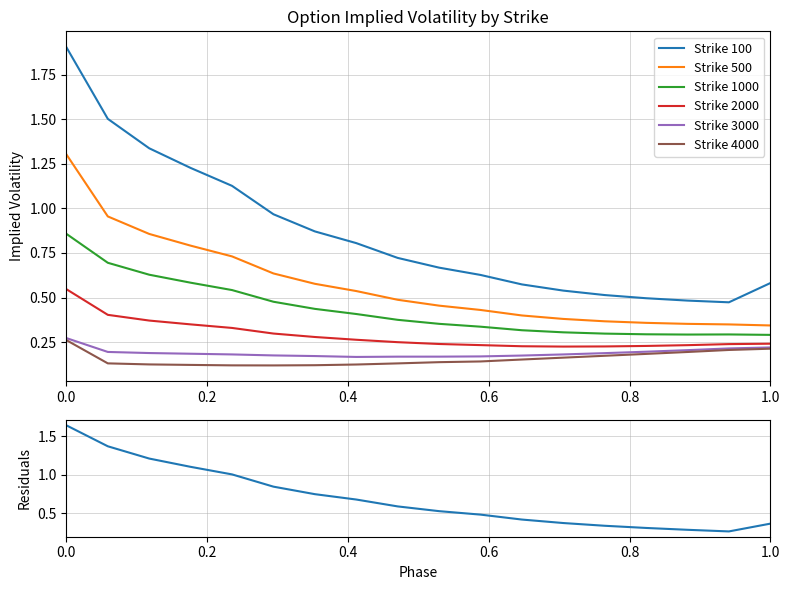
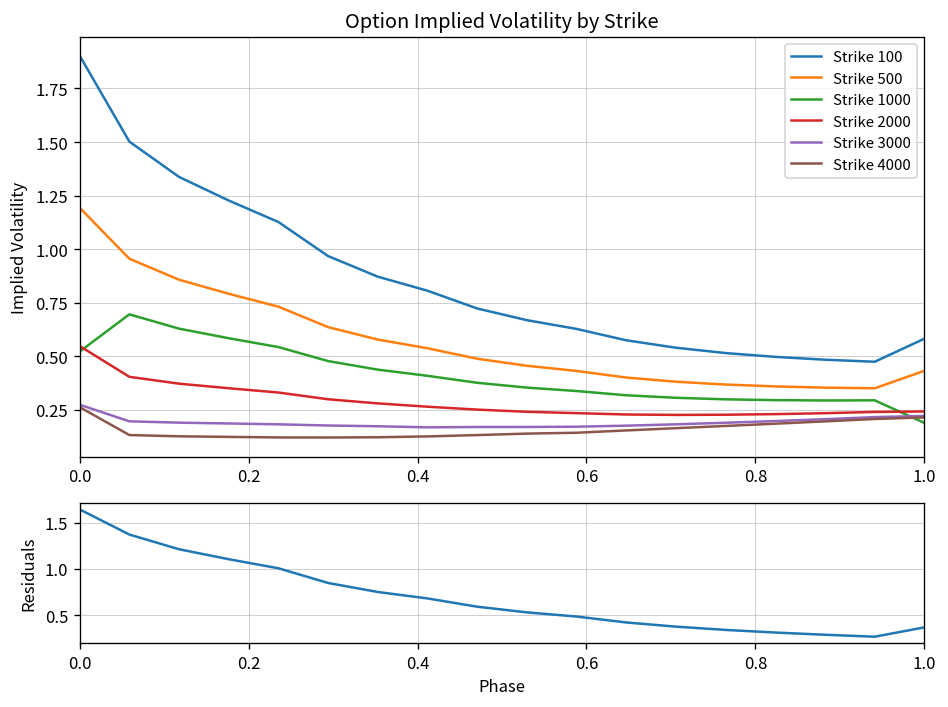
Option Implied Volatility by Strike, Strike 500, 0.0: 1.30 -> 1.19
Option Implied Volatility by Strike, Strike 1000, 0.0: 0.86 -> 0.52
Option Implied Volatility by Strike, Strike 500, 1.0: 0.34 -> 0.43
Option Implied Volatility by Strike, Strike 1000, 1.0: 0.29 -> 0.19
